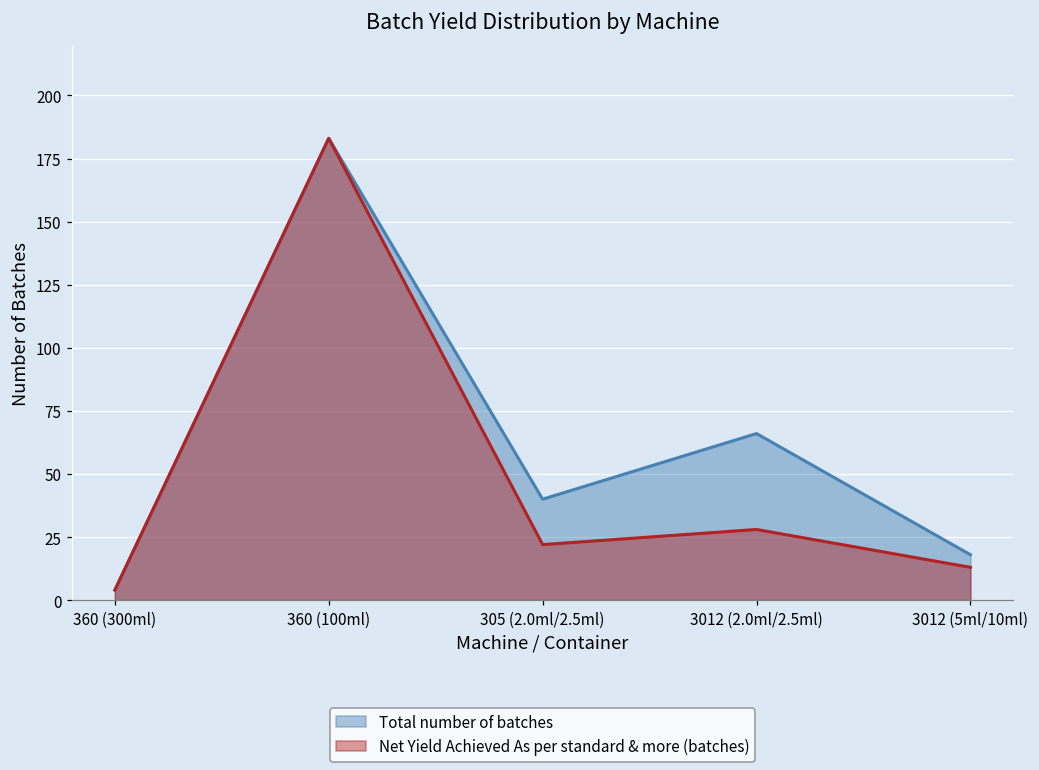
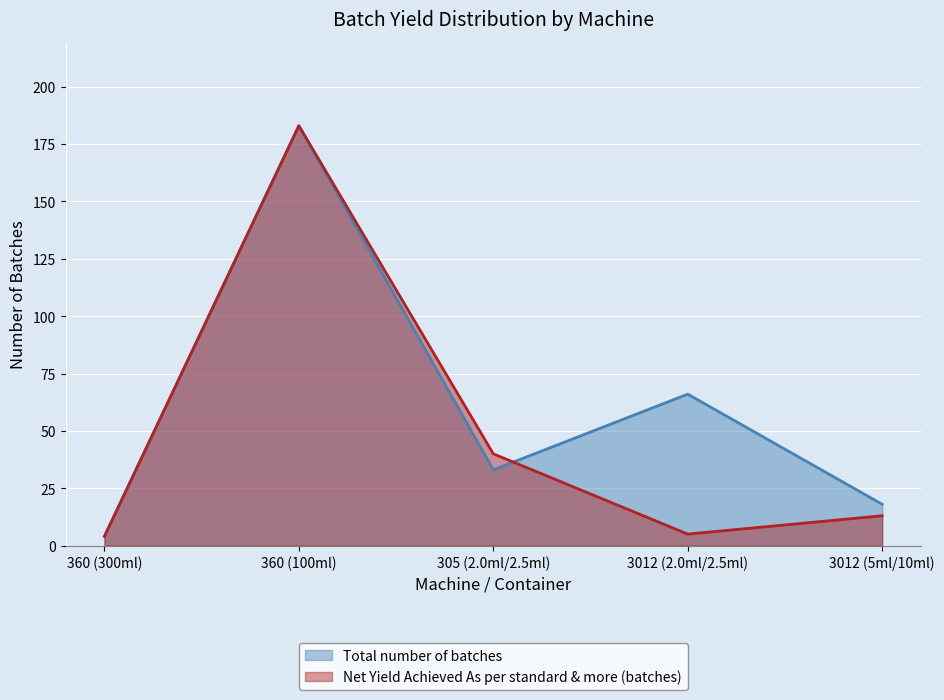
Total number of batches, 305 (2.0ml/2.5ml): 40 -> 33
Net Yield Achieved As per standard & more (batches), 305 (2.0ml/2.5ml): 22 -> 40
Net Yield Achieved As per standard & more (batches), 3012 (2.0ml/2.5ml): 28 -> 5
